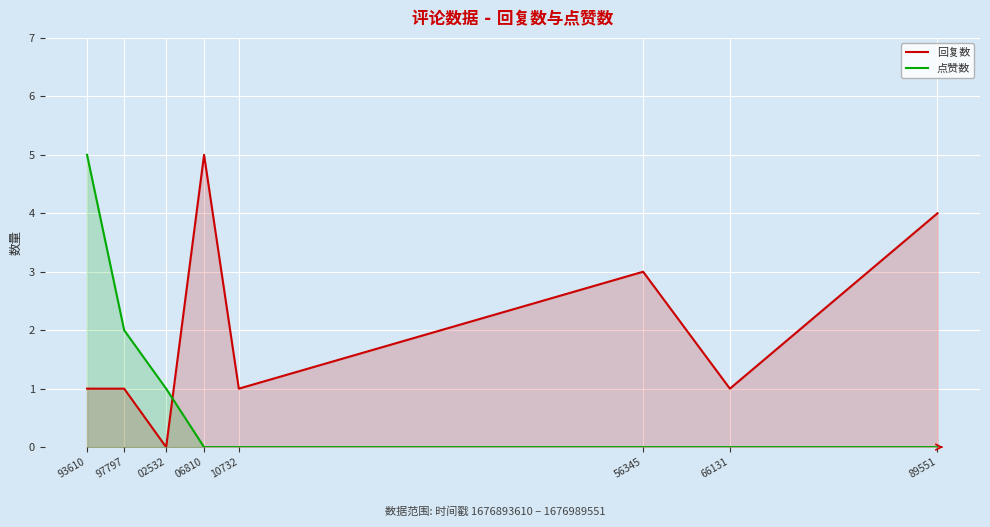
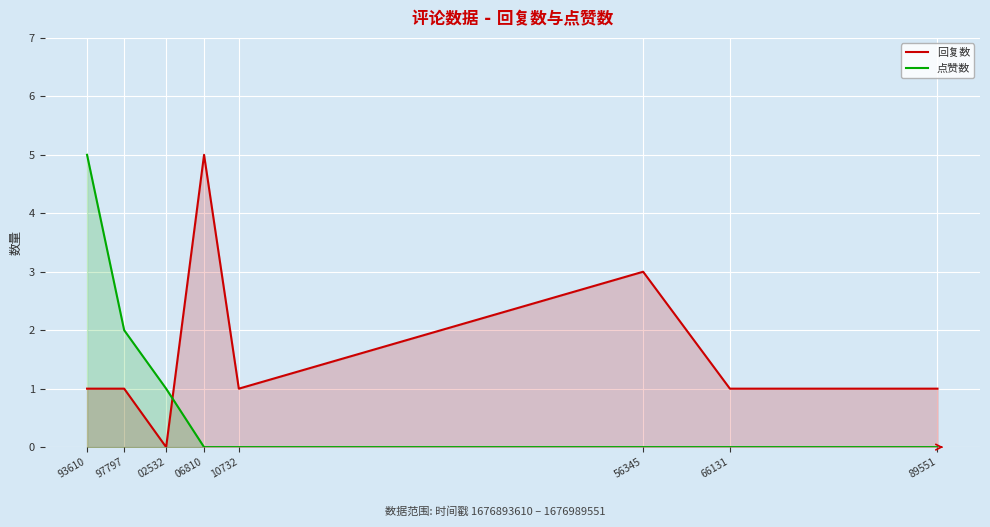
回复数, 89551: 4 -> 1
